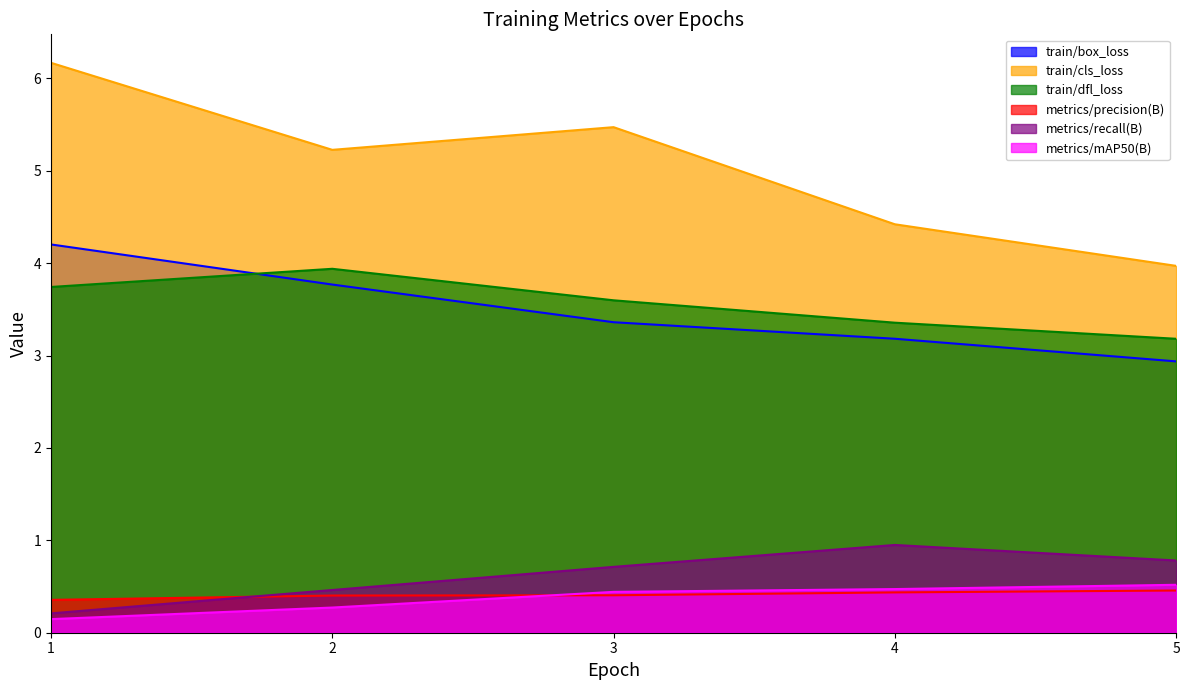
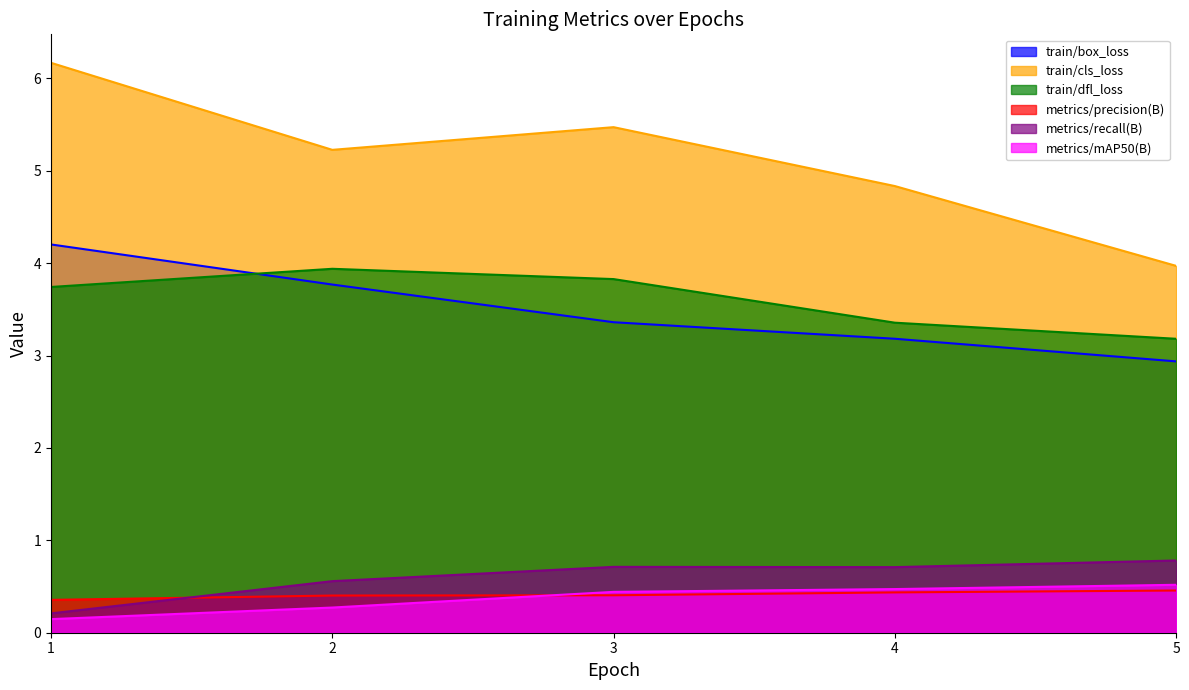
metrics/recall(B), 2: 0.5 -> 0.6
train/dfl_loss, 3: 3.6 -> 3.8
train/cls_loss, 4: 4.4 -> 4.8
metrics/recall(B), 4: 1.0 -> 0.7
